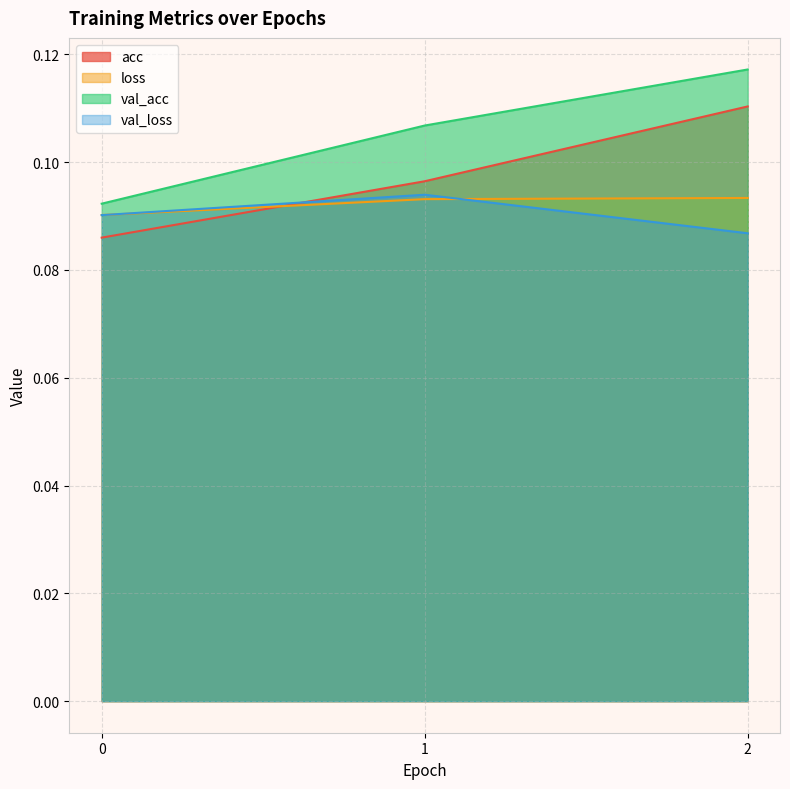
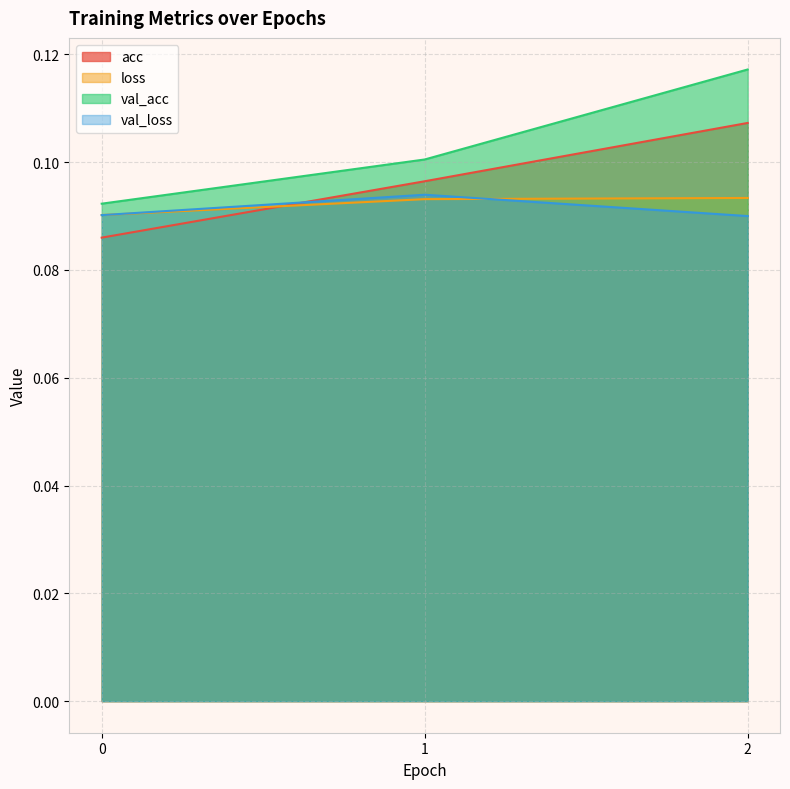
val_acc, 1: 0.107 -> 0.101
acc, 2: 0.110 -> 0.107
val_loss, 2: 0.087 -> 0.090
